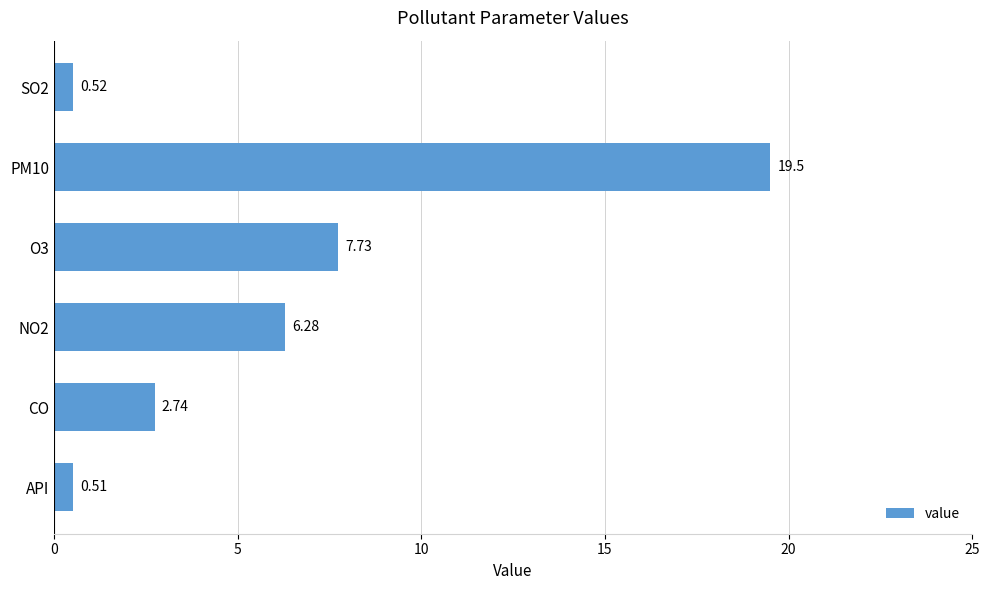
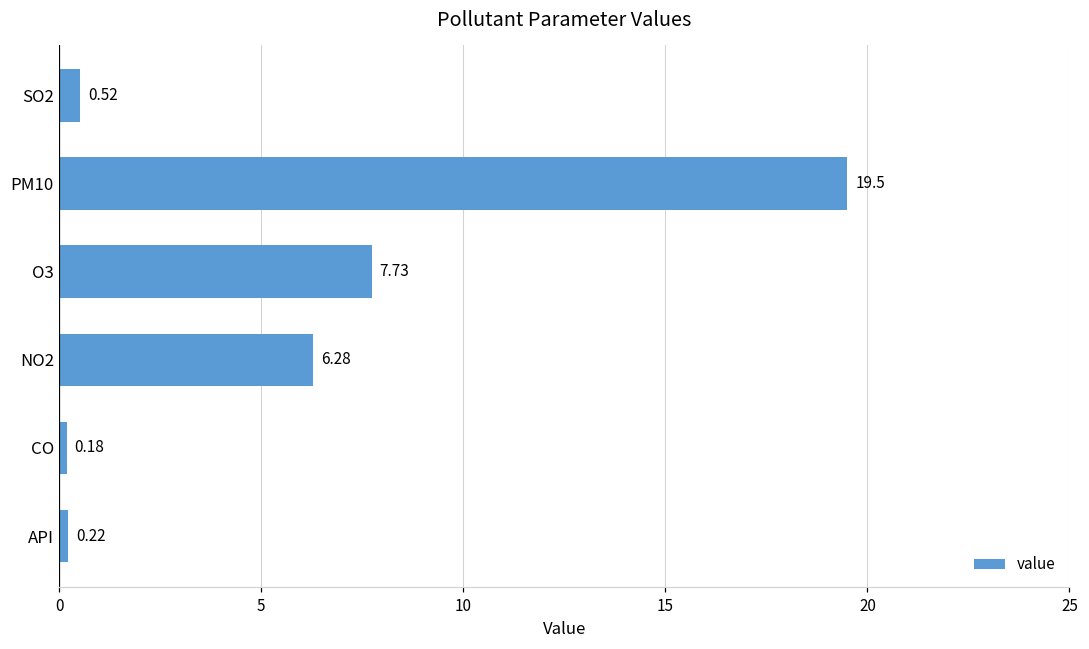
CO: 2.74 -> 0.18
API: 0.51 -> 0.22
